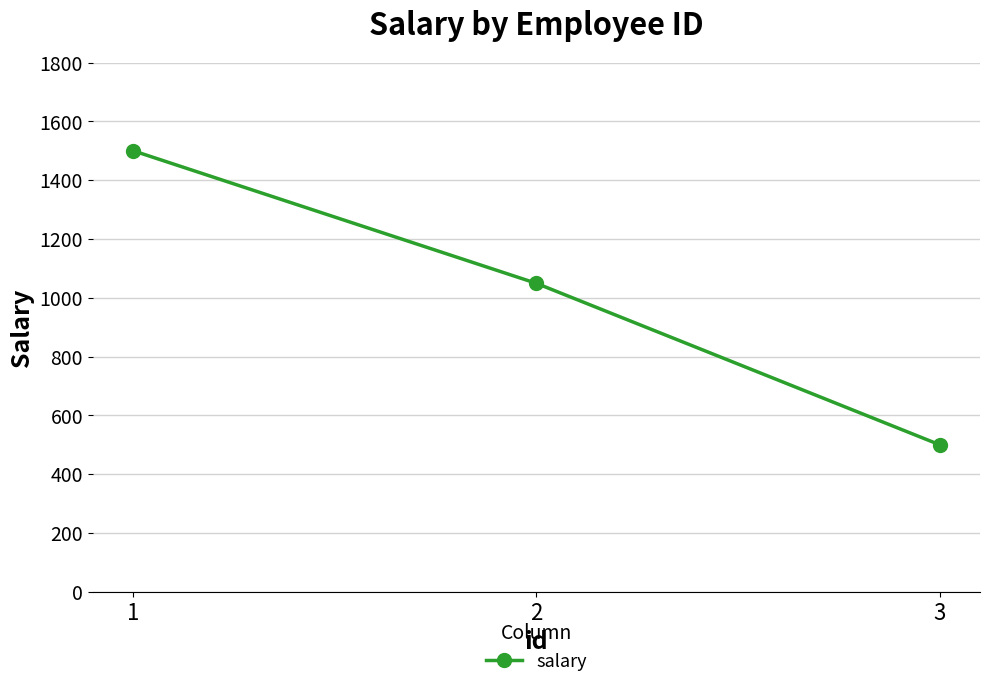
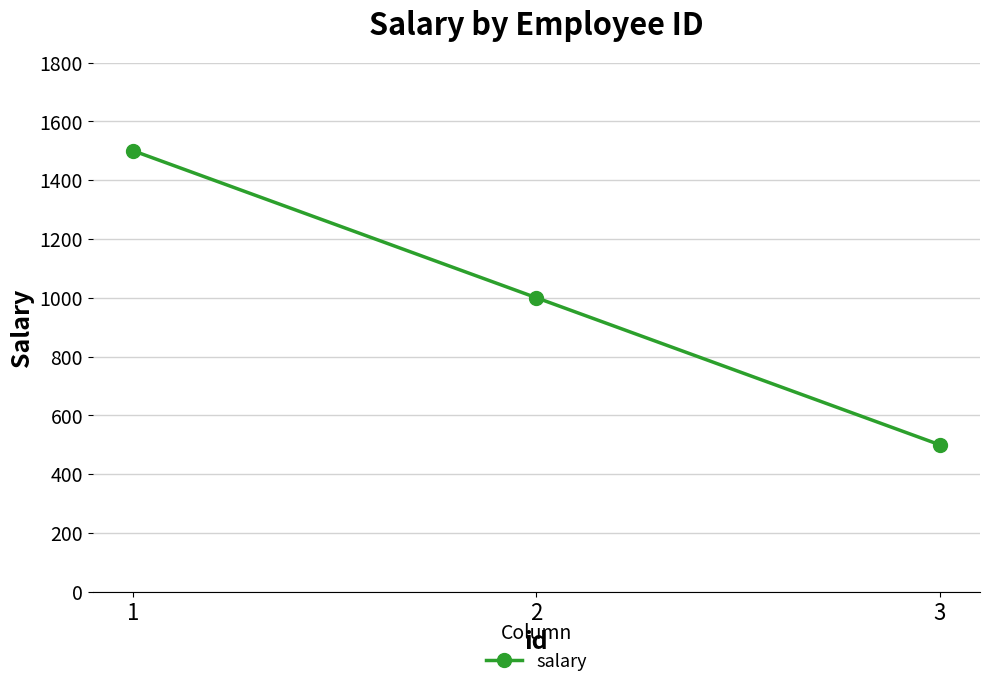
2: 1050 -> 1000
